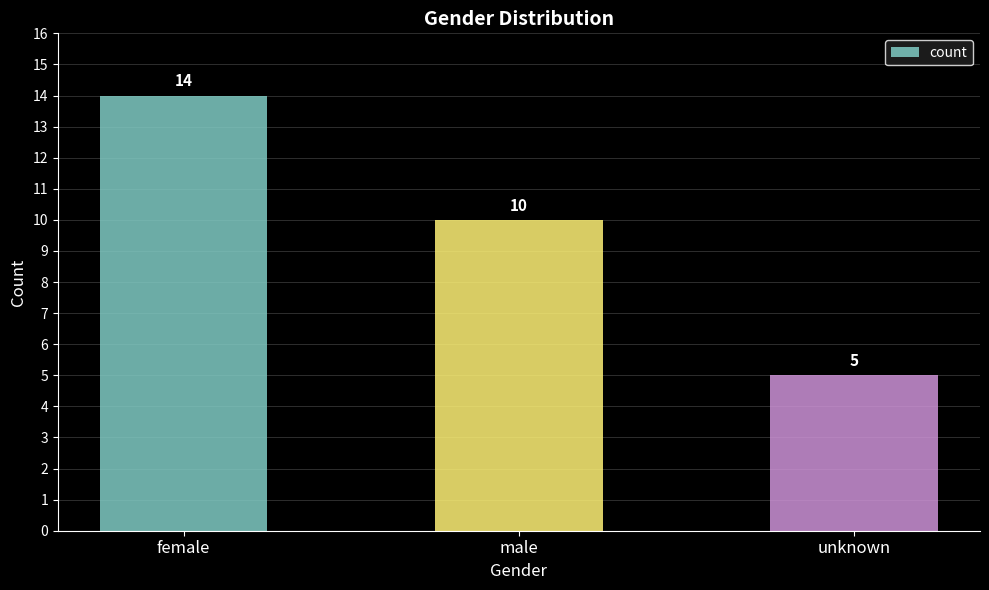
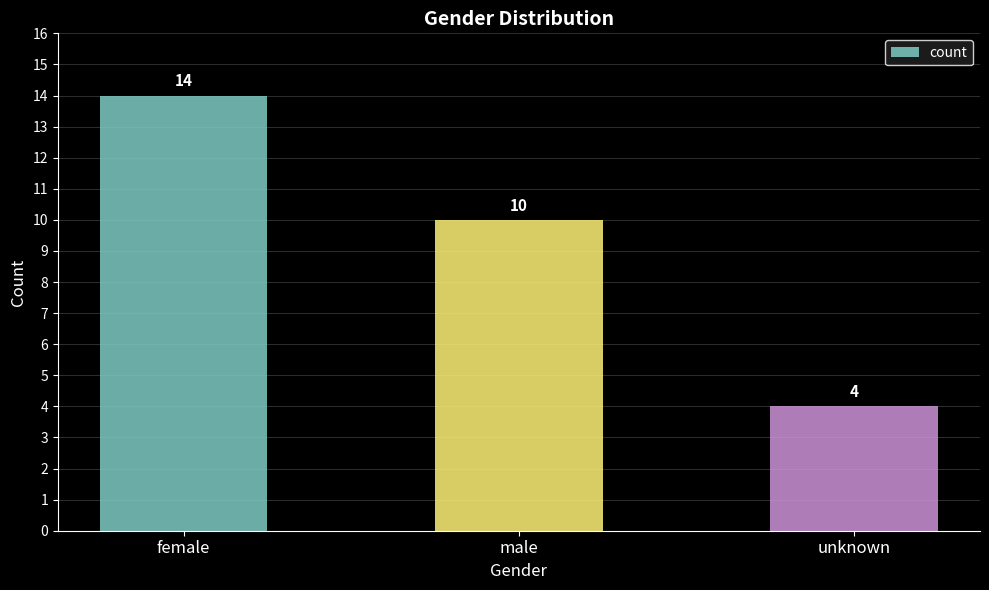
unknown: 5 -> 4
